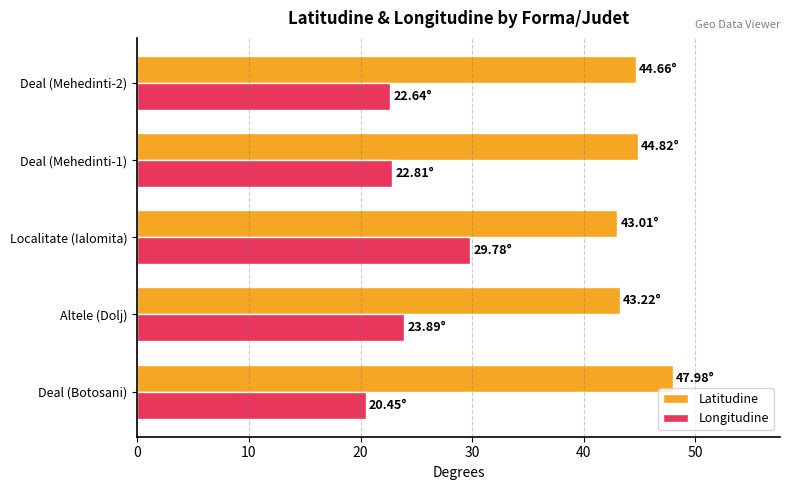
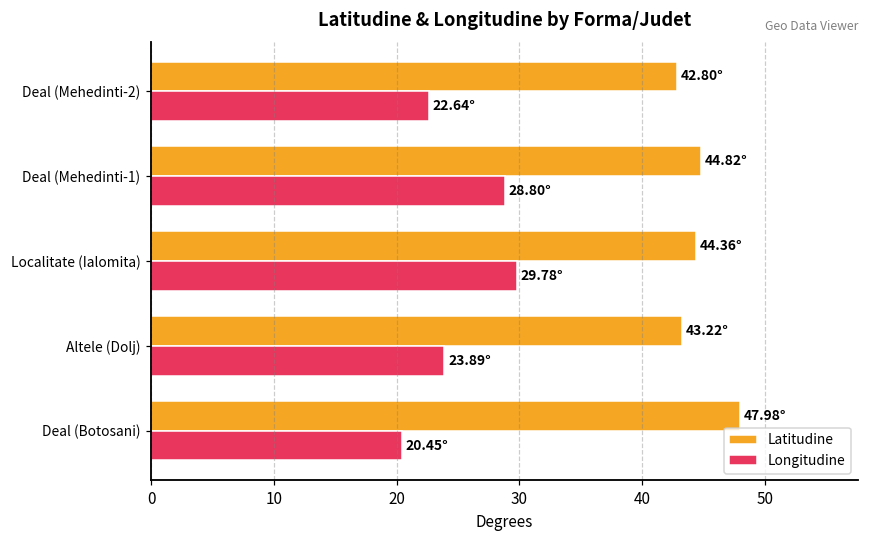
Latitudine, Deal (Mehedinti-2): 44.66° -> 42.80°
Longitudine, Deal (Mehedinti-1): 22.81° -> 28.80°
Latitudine, Localitate (Ialomita): 43.01° -> 44.36°
